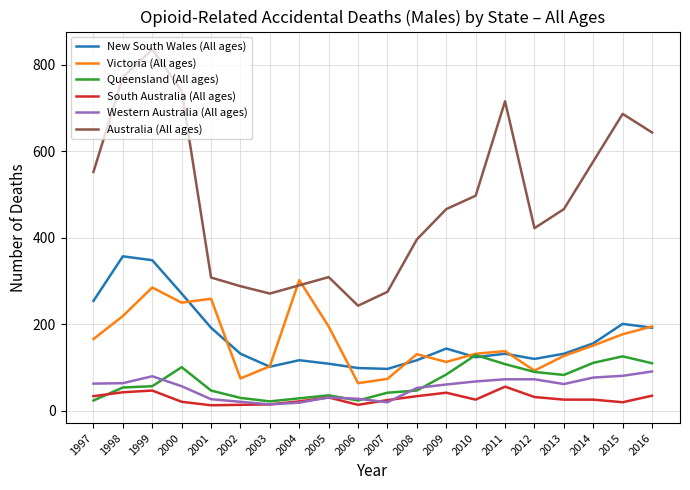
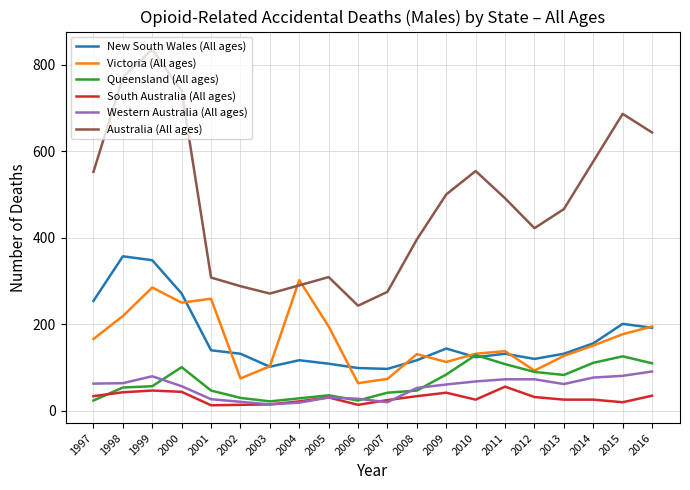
South Australia (All ages), 2000: 20 -> 40
New South Wales (All ages), 2001: 190 -> 140
Australia (All ages), 2009: 470 -> 500
Australia (All ages), 2010: 500 -> 550
Australia (All ages), 2011: 720 -> 490
